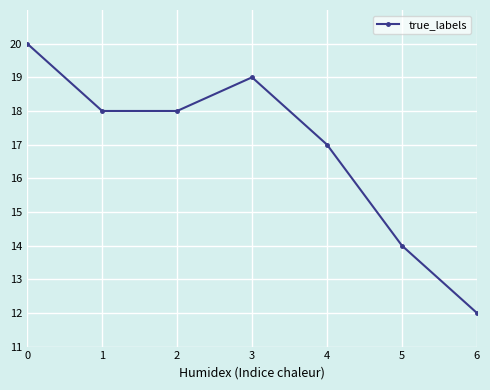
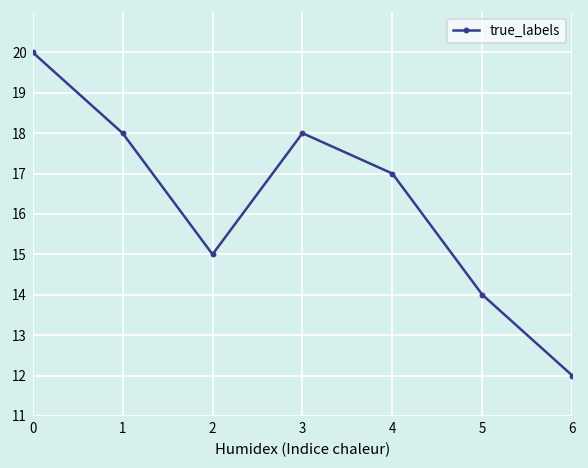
2: 18 -> 15
3: 19 -> 18
